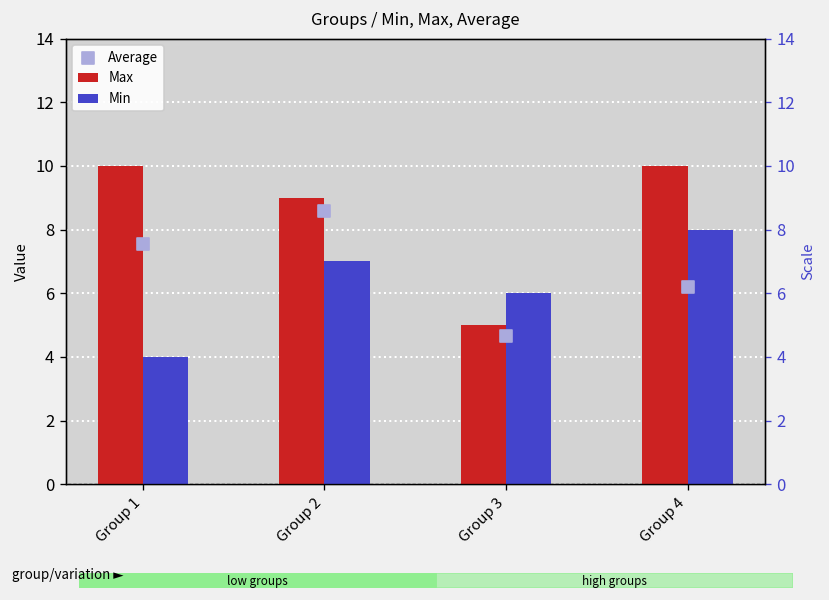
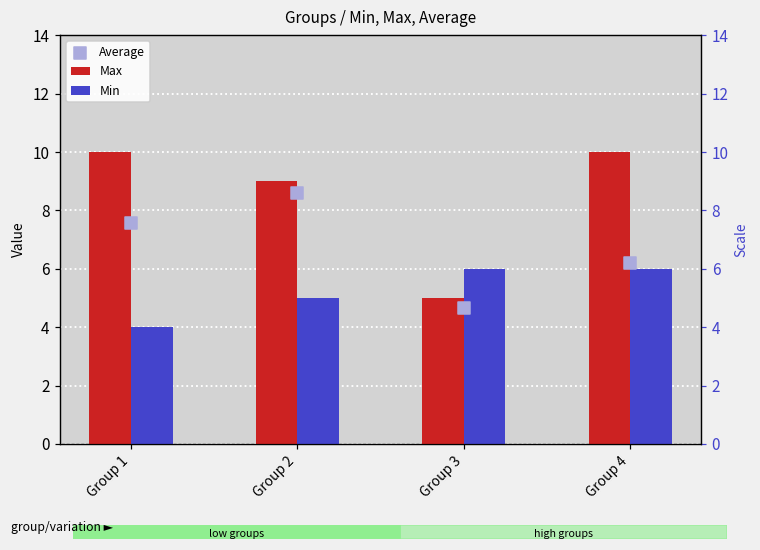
Min, Group 2: 7 -> 5
Min, Group 4: 8 -> 6
